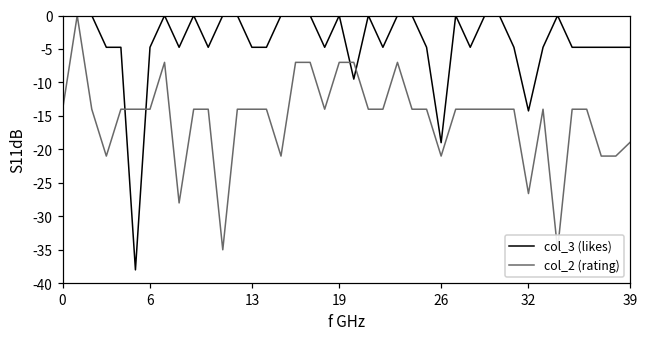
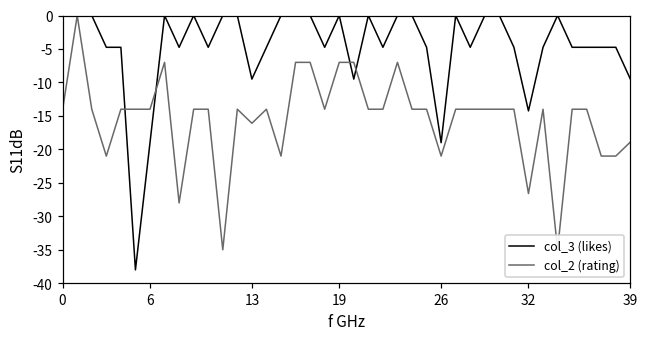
col_3 (likes), 6: -5 -> -19
col_3 (likes), 13: -5 -> -10
col_2 (rating), 13: -14 -> -16
col_3 (likes), 39: -5 -> -10
